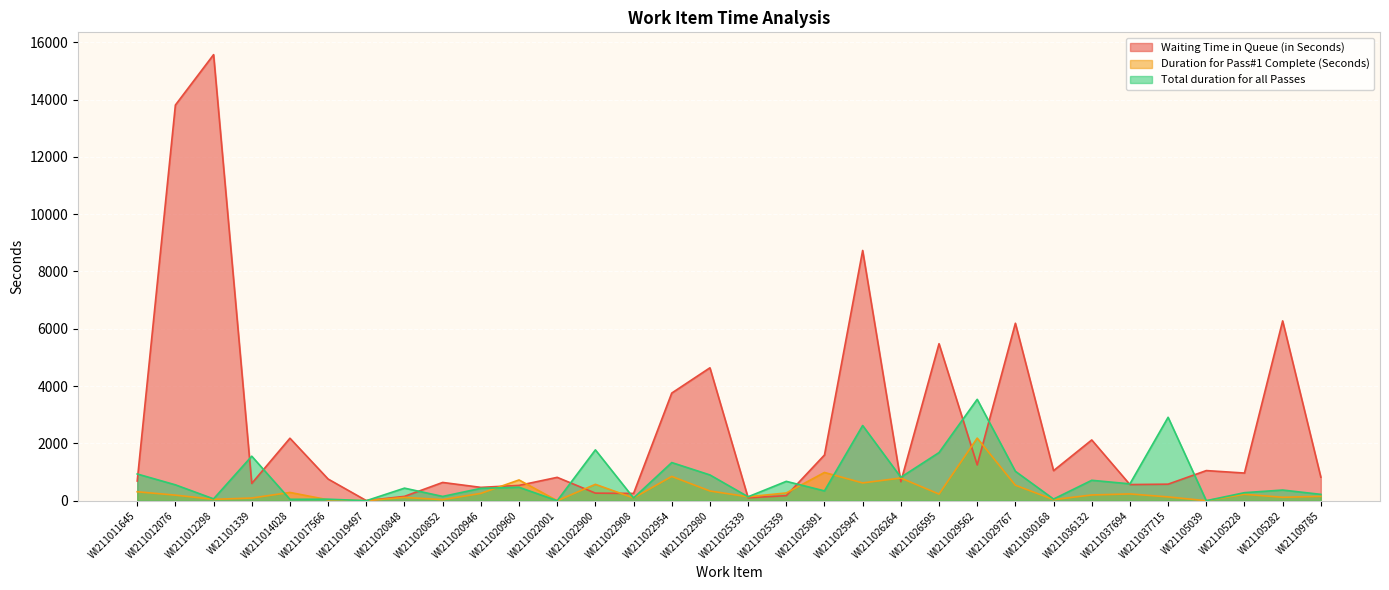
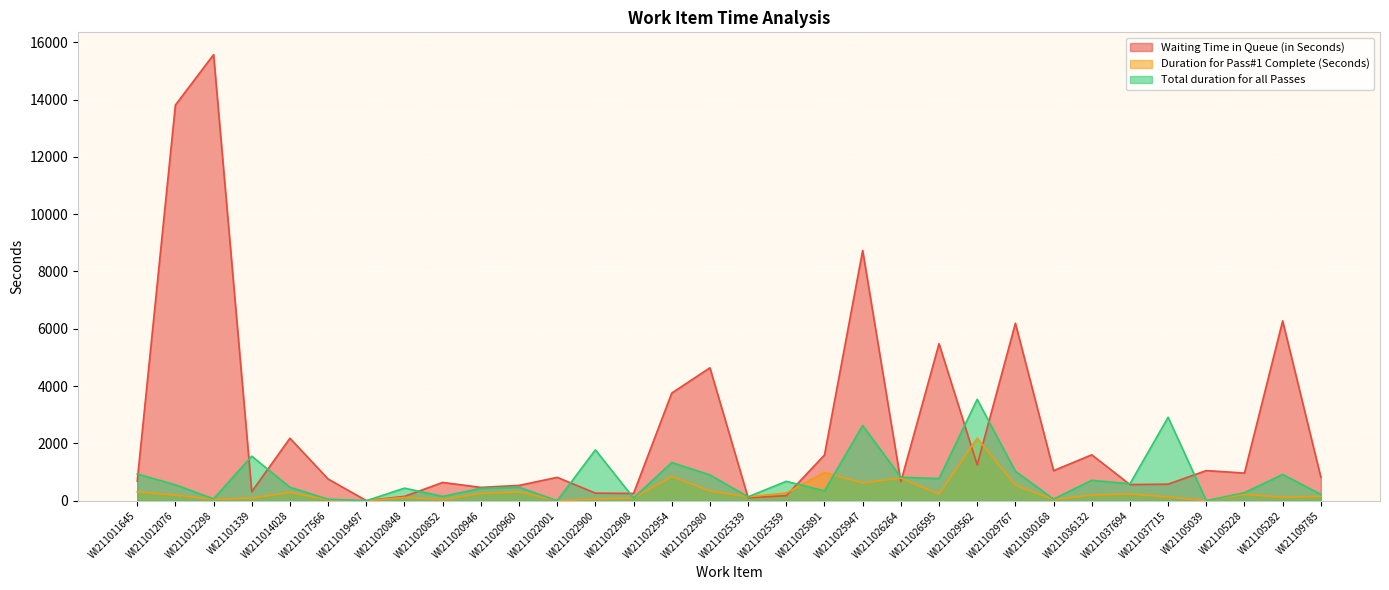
Waiting Time in Queue (in Seconds), WI21101339: 600 -> 300
Total duration for all Passes, WI211014028: 0 -> 500
Duration for Pass#1 Complete (Seconds), WI211020960: 700 -> 300
Duration for Pass#1 Complete (Seconds), WI211022900: 600 -> 100
Total duration for all Passes, WI211026595: 1700 -> 800
Waiting Time in Queue (in Seconds), WI211036132: 2100 -> 1600
Total duration for all Passes, WI21105282: 400 -> 900
